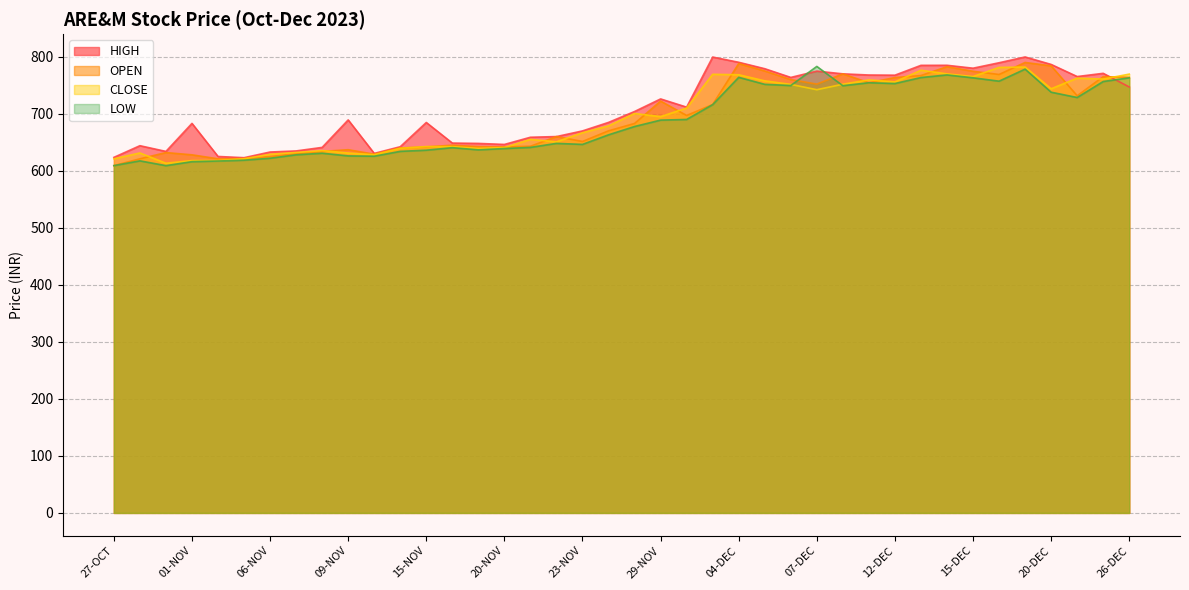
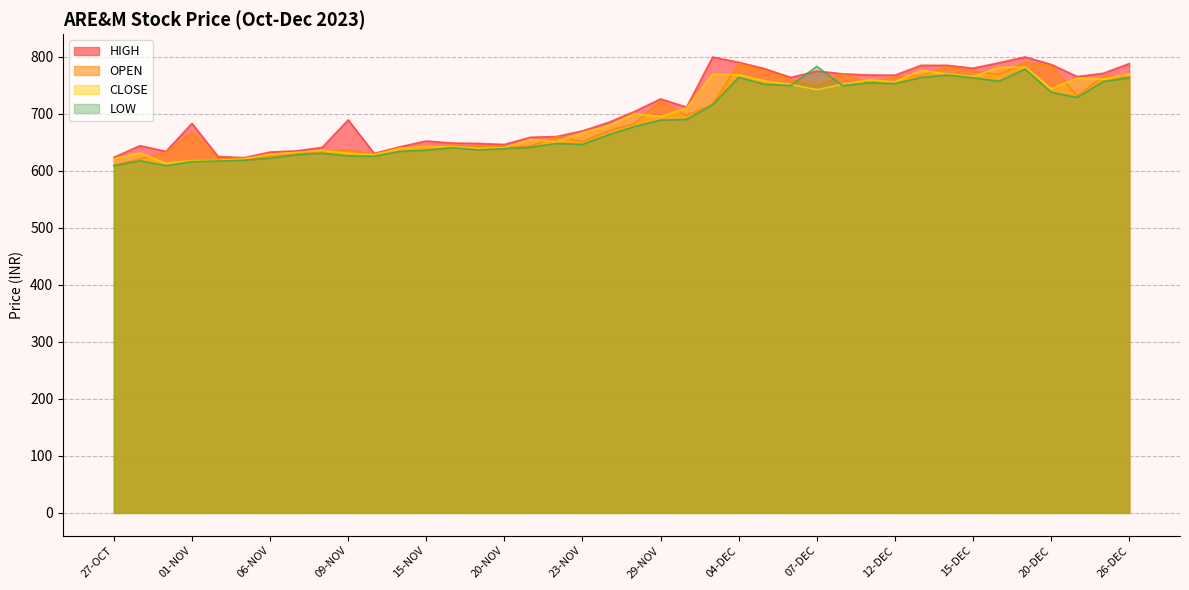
OPEN, 01-NOV: 630 -> 670
HIGH, 15-NOV: 680 -> 650
HIGH, 26-DEC: 750 -> 790
